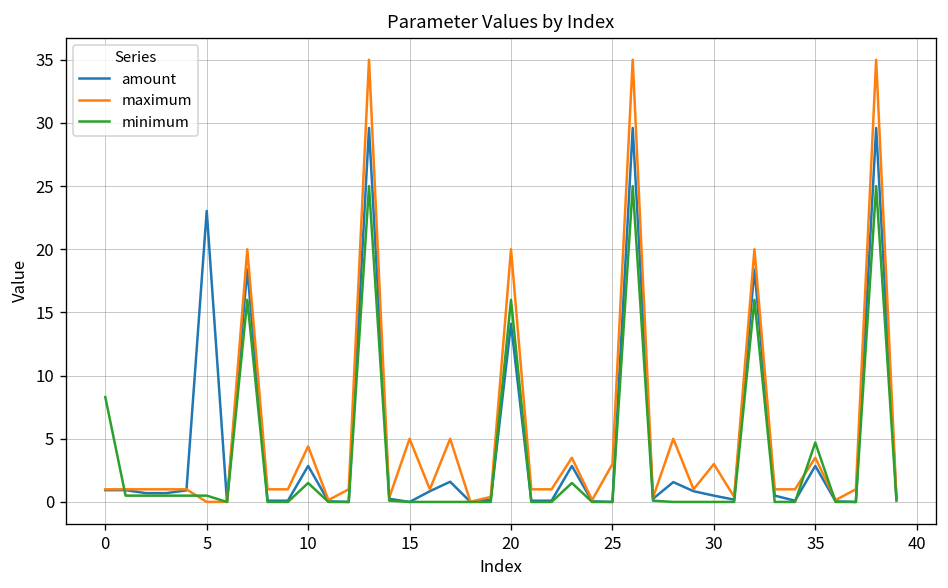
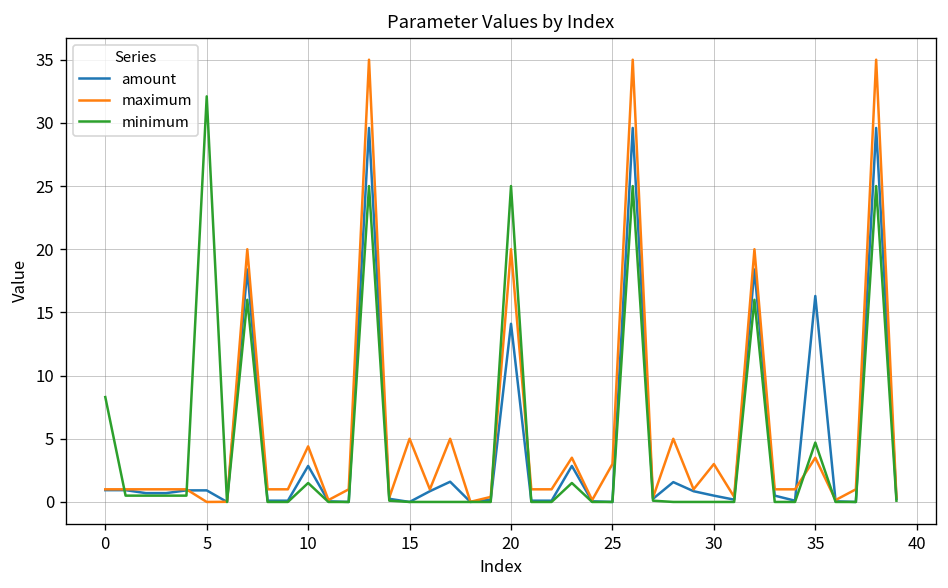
amount, 5: 23.0 -> 0.9
minimum, 5: 0.5 -> 32.1
minimum, 20: 16 -> 25
amount, 35: 2.9 -> 16.3
